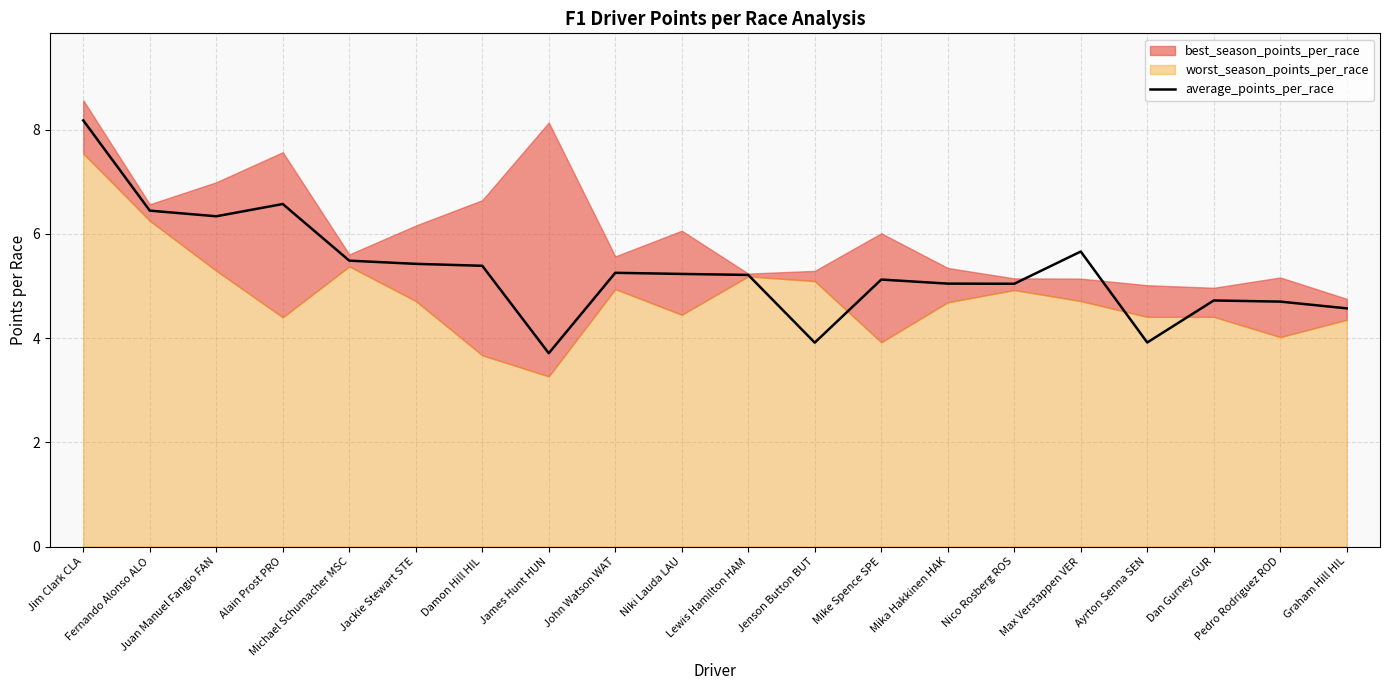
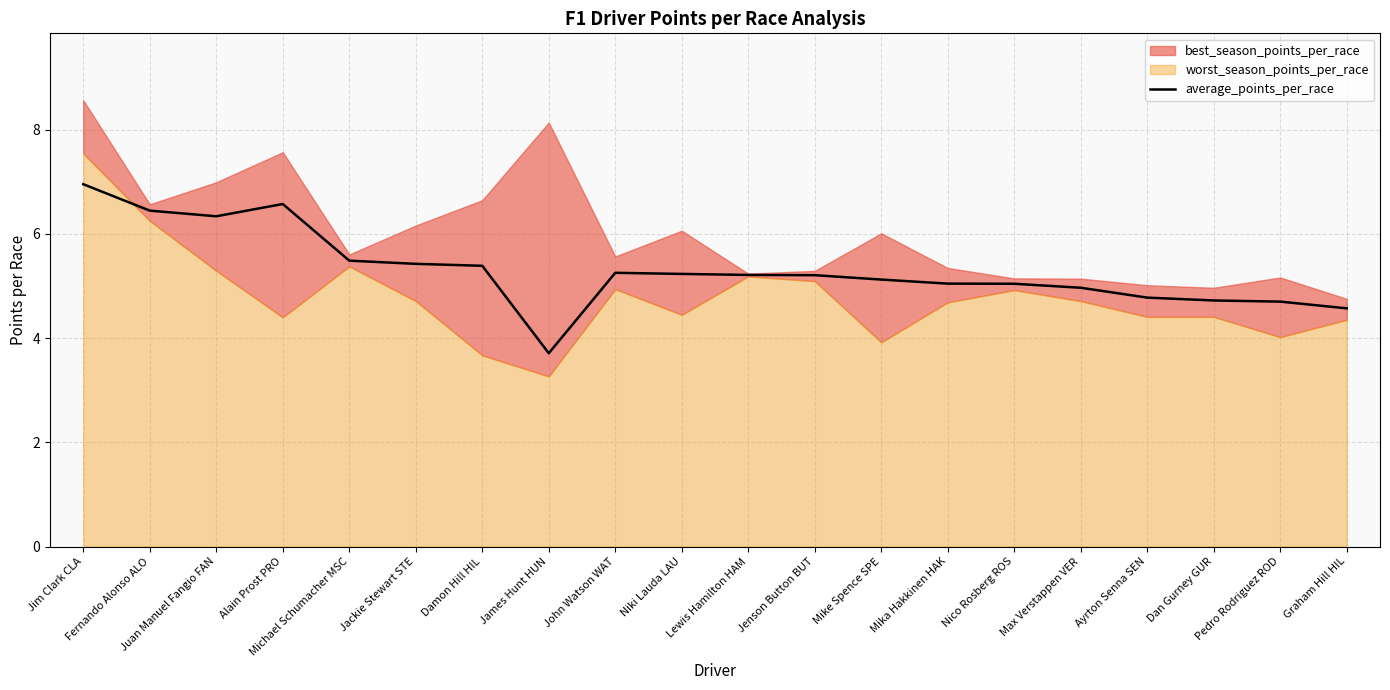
average_points_per_race, Jim Clark CLA: 8.2 -> 7.0
average_points_per_race, Jenson Button BUT: 3.9 -> 5.2
average_points_per_race, Max Verstappen VER: 5.7 -> 5.0
average_points_per_race, Ayrton Senna SEN: 3.9 -> 4.8
